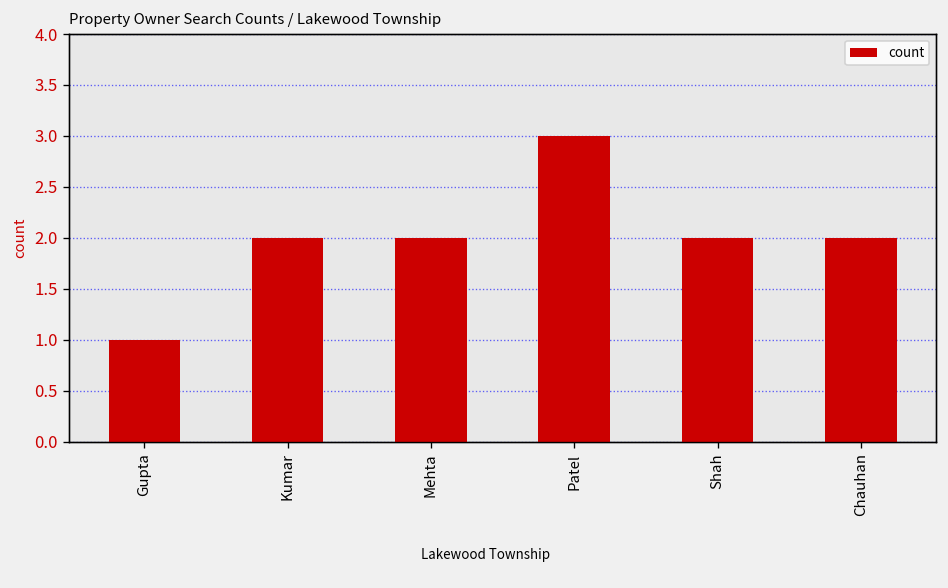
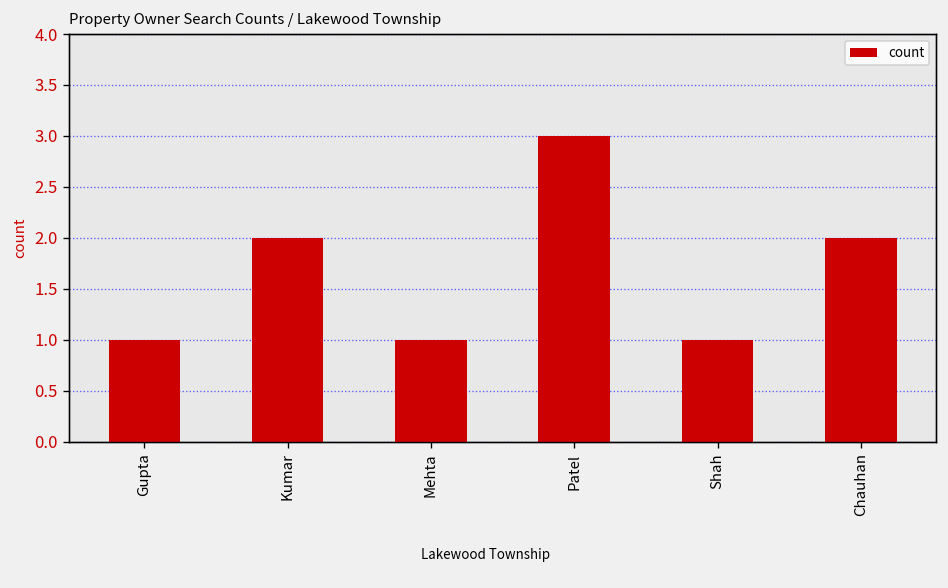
Mehta: 2 -> 1
Shah: 2 -> 1
